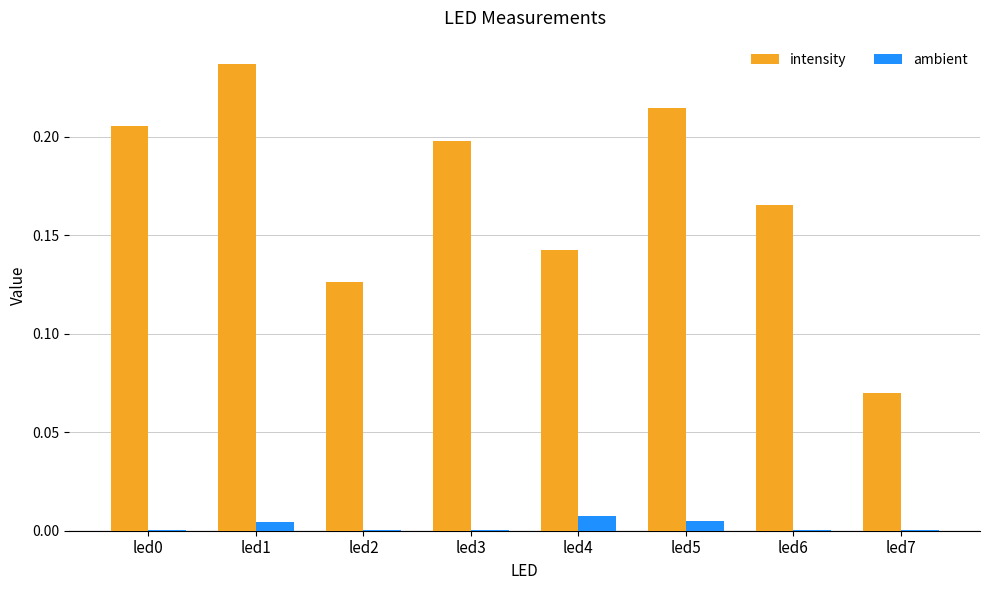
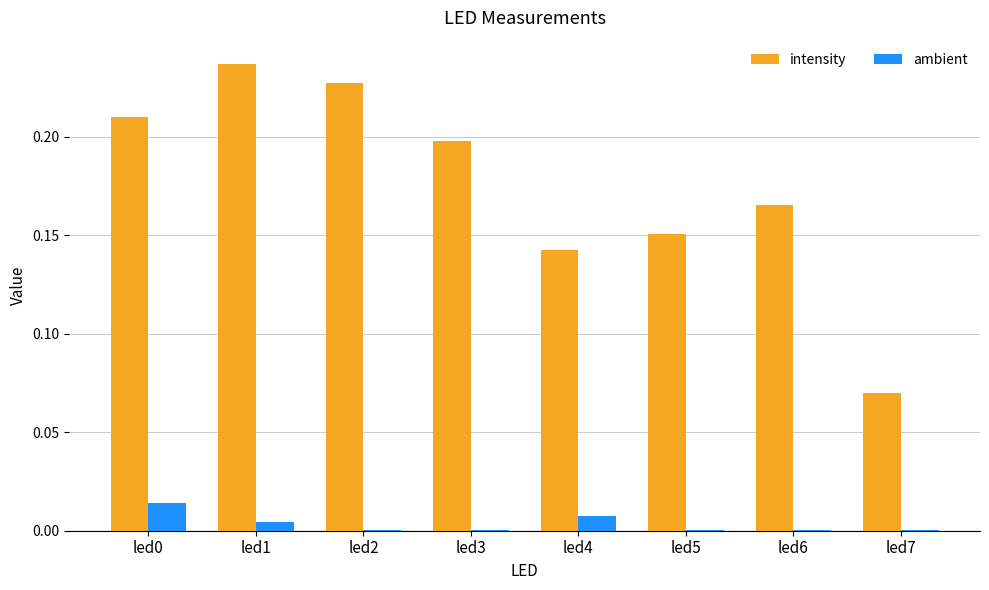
intensity, led0: 0.205 -> 0.210
ambient, led0: 0.000 -> 0.014
intensity, led2: 0.126 -> 0.227
intensity, led5: 0.215 -> 0.151
ambient, led5: 0.005 -> 0.000
